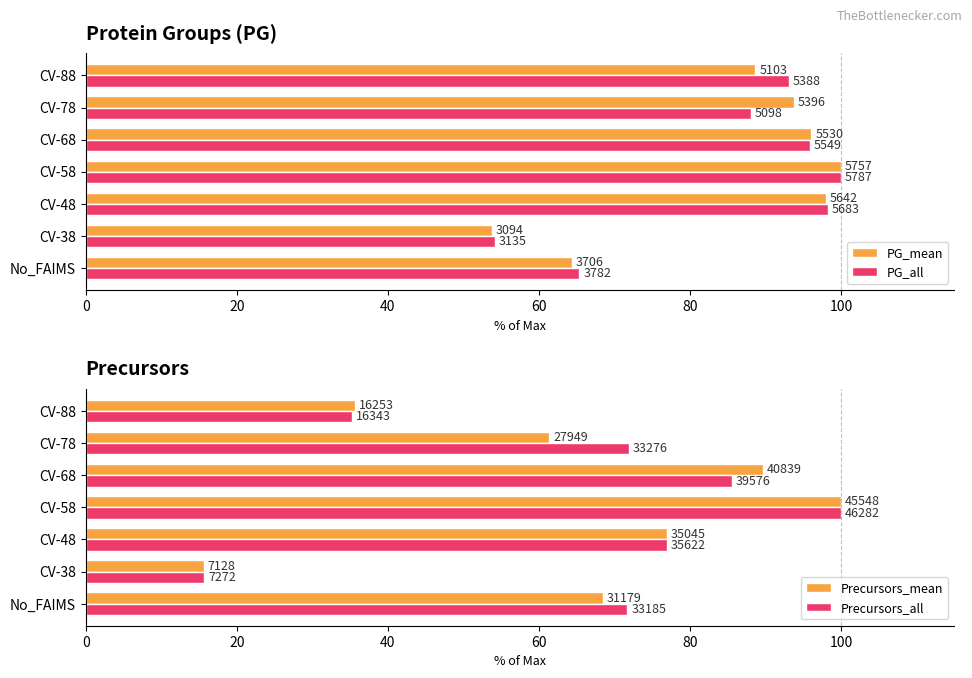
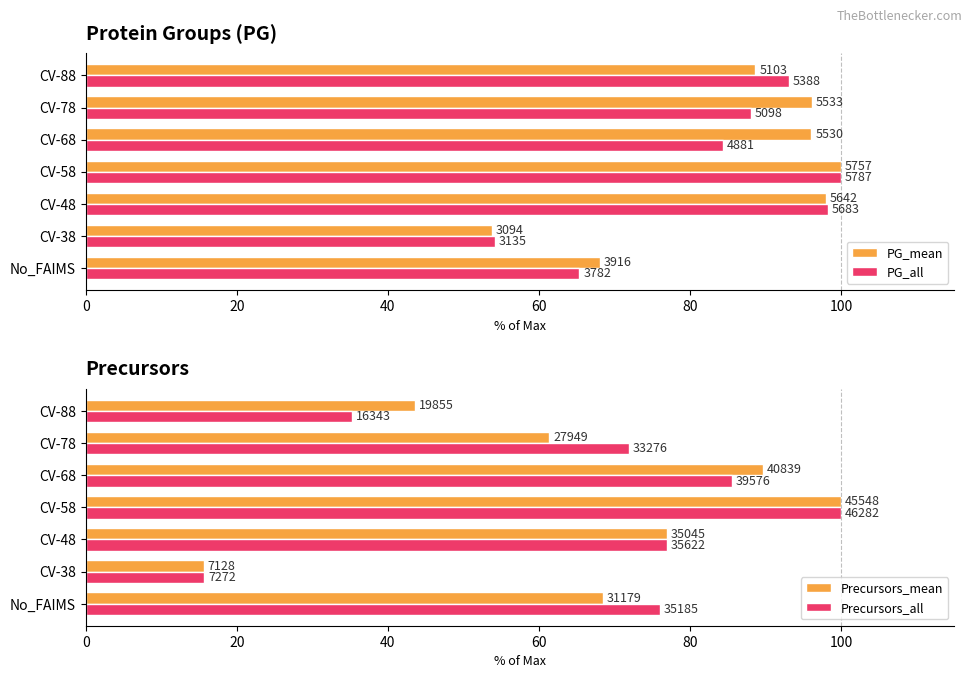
Protein Groups (PG), PG_mean, CV-78: 5396 -> 5533
Protein Groups (PG), PG_all, CV-68: 5549 -> 4881
Protein Groups (PG), PG_mean, No_FAIMS: 3706 -> 3916
Precursors, Precursors_mean, CV-88: 16253 -> 19855
Precursors, Precursors_all, No_FAIMS: 33185 -> 35185
